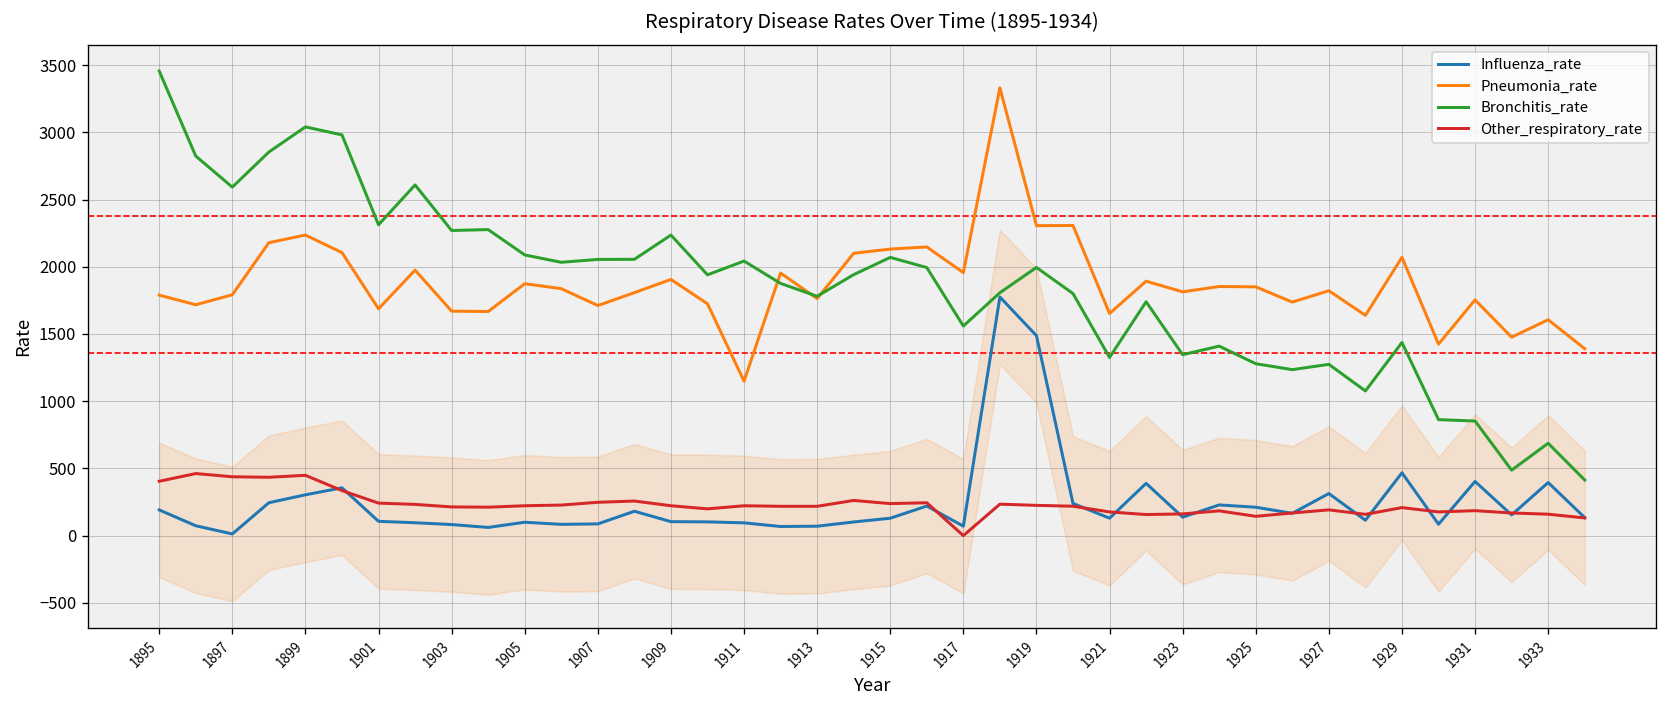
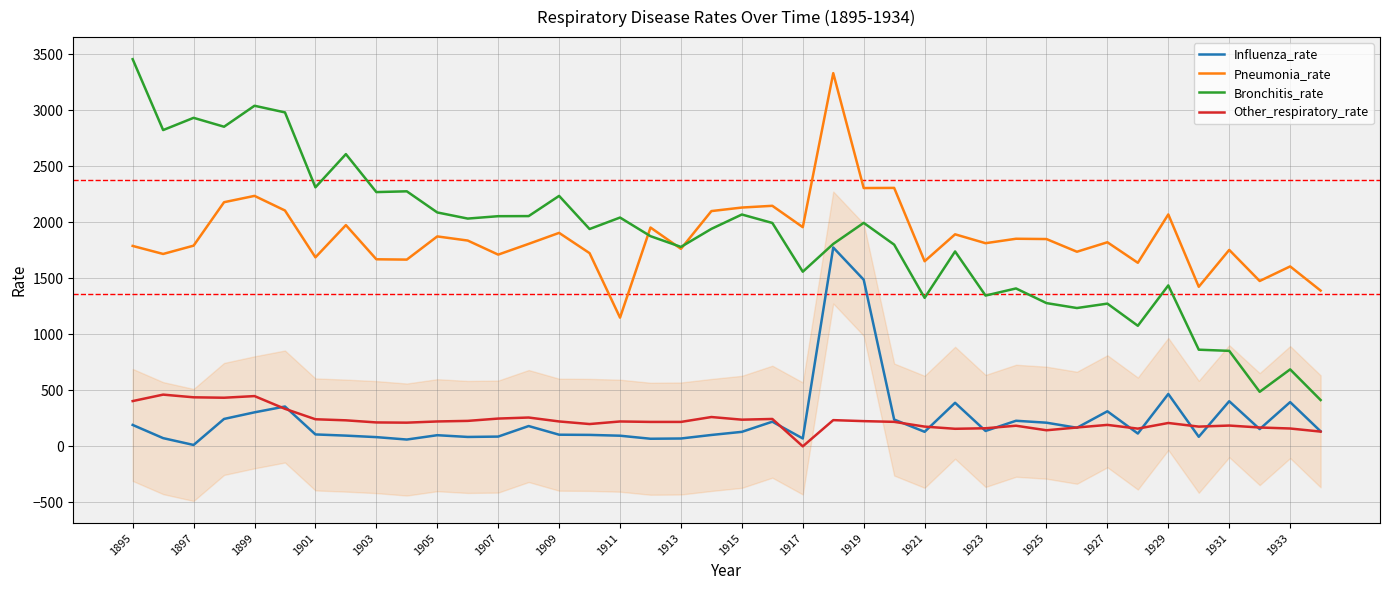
Bronchitis_rate, 1897: 2590 -> 2930
